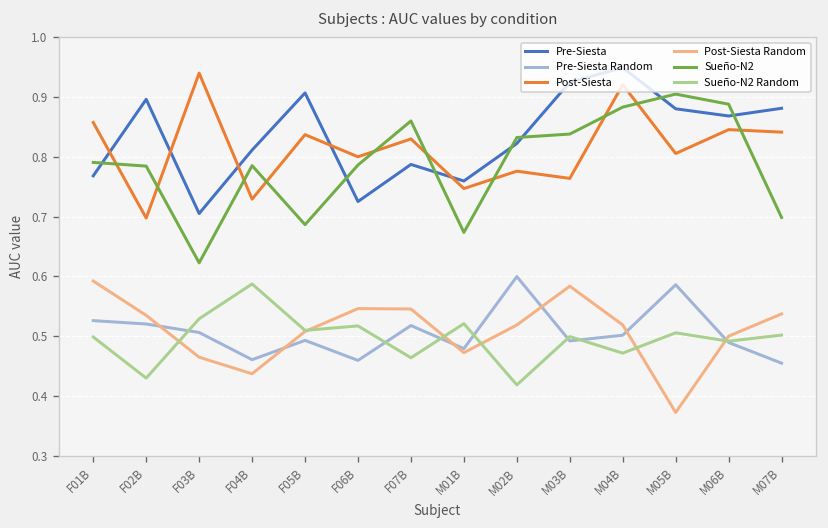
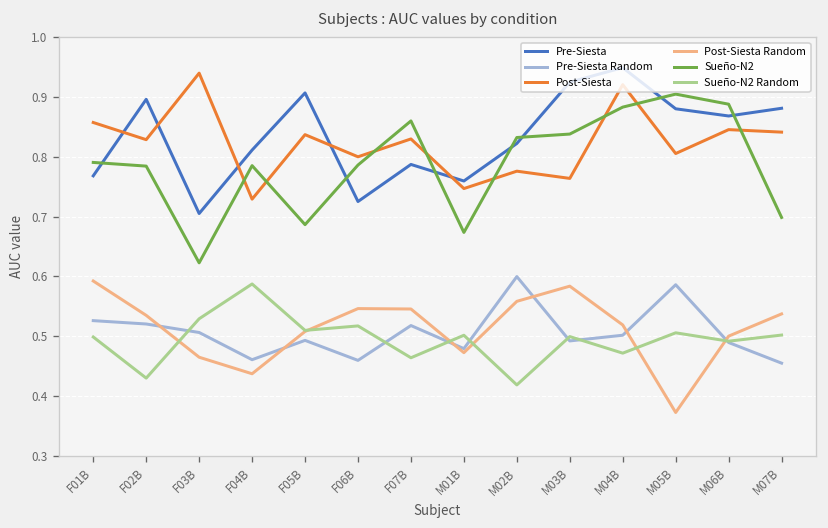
Post-Siesta, F02B: 0.70 -> 0.83
Sueño-N2 Random, M01B: 0.52 -> 0.50
Post-Siesta Random, M02B: 0.52 -> 0.56
